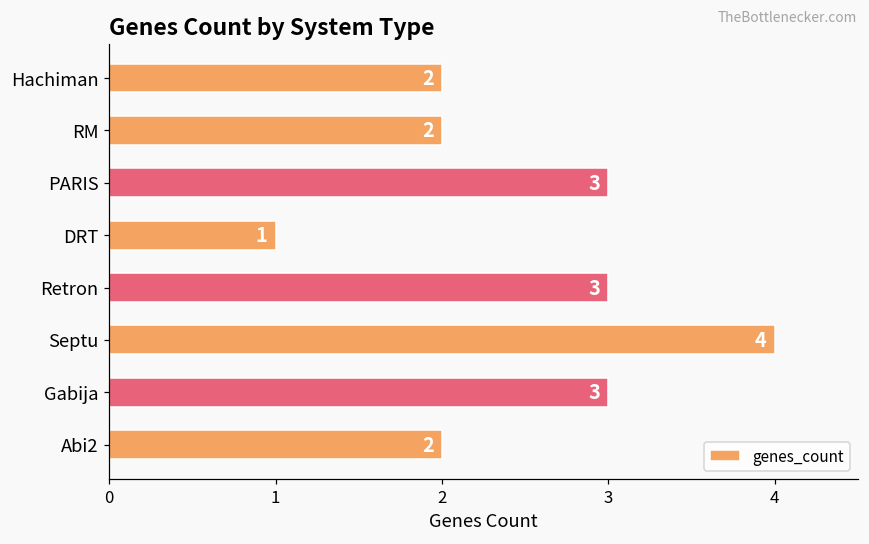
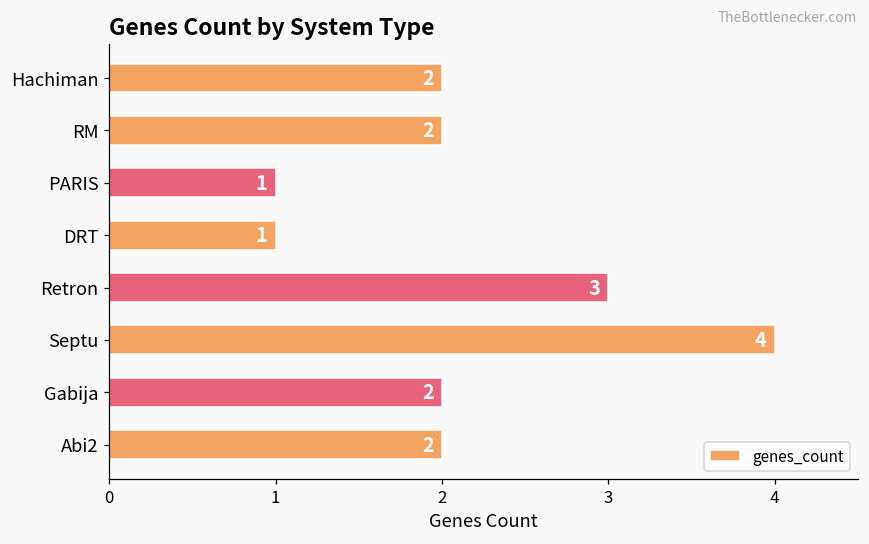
PARIS: 3 -> 1
Gabija: 3 -> 2
